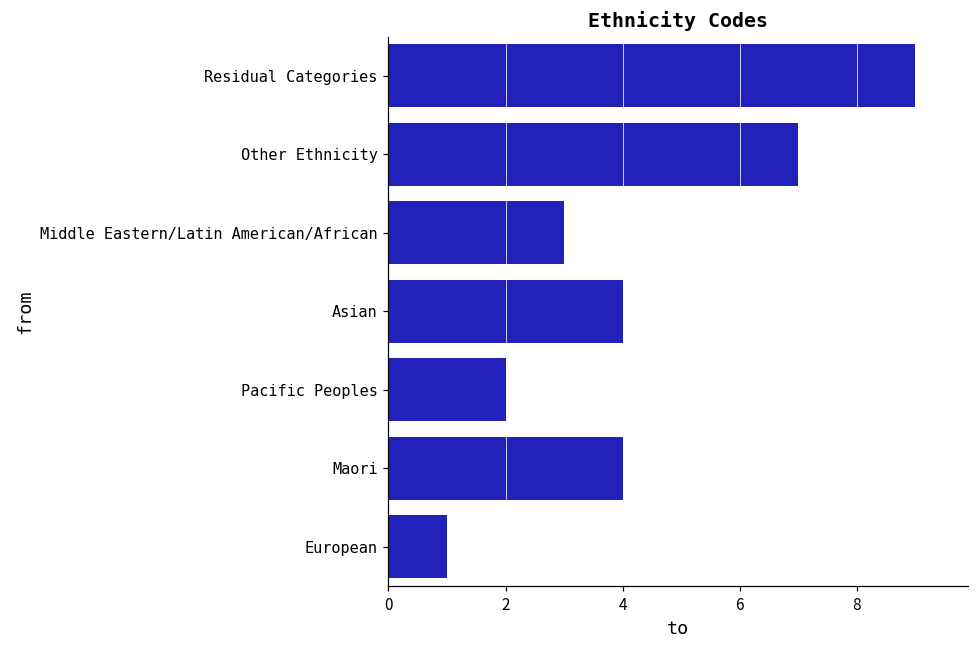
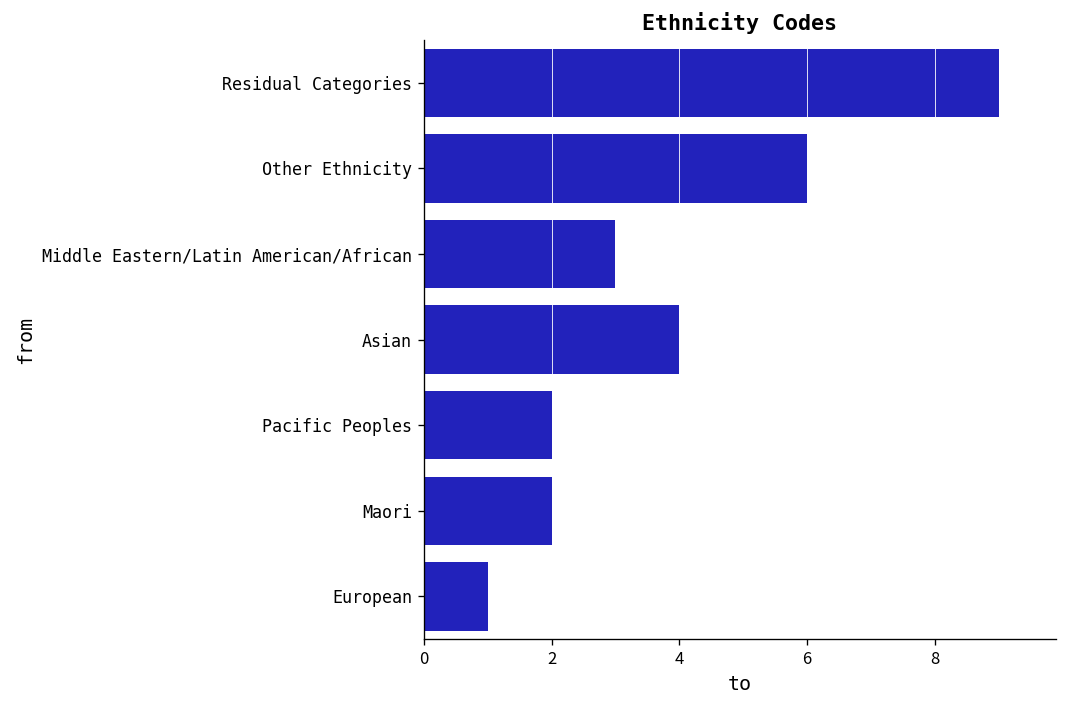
Other Ethnicity: 7 -> 6
Maori: 4 -> 2
